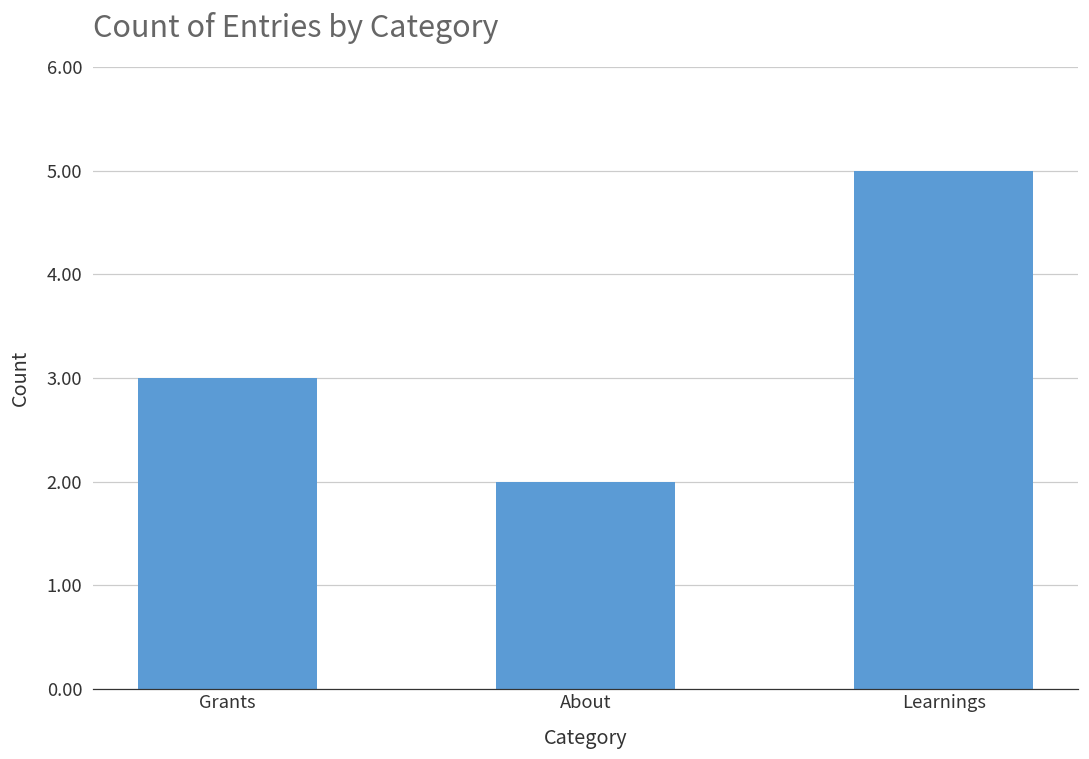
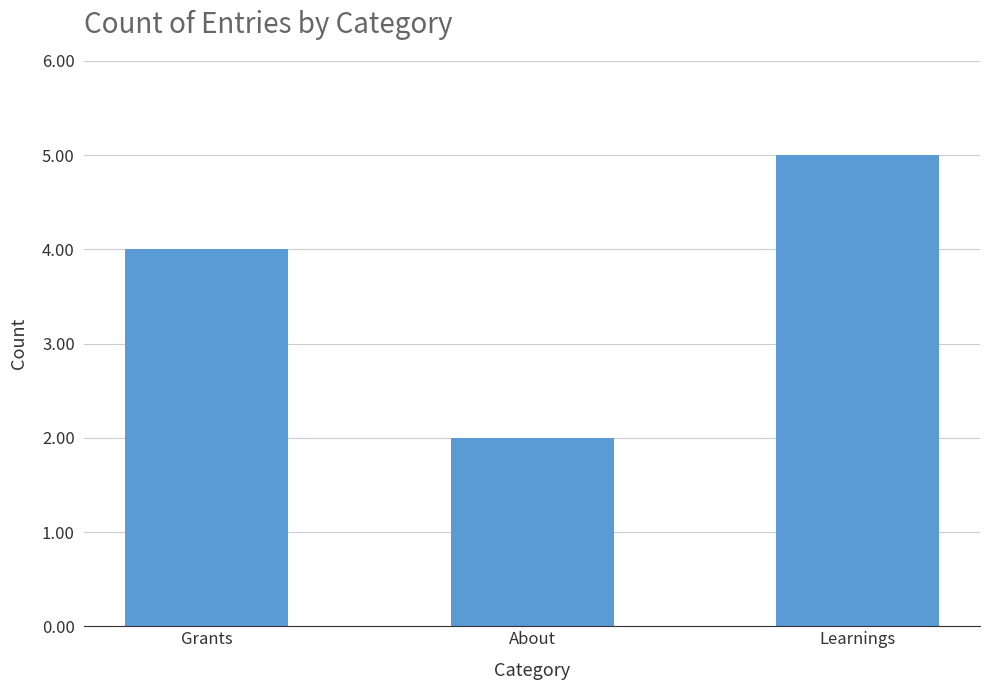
Grants: 3 -> 4
